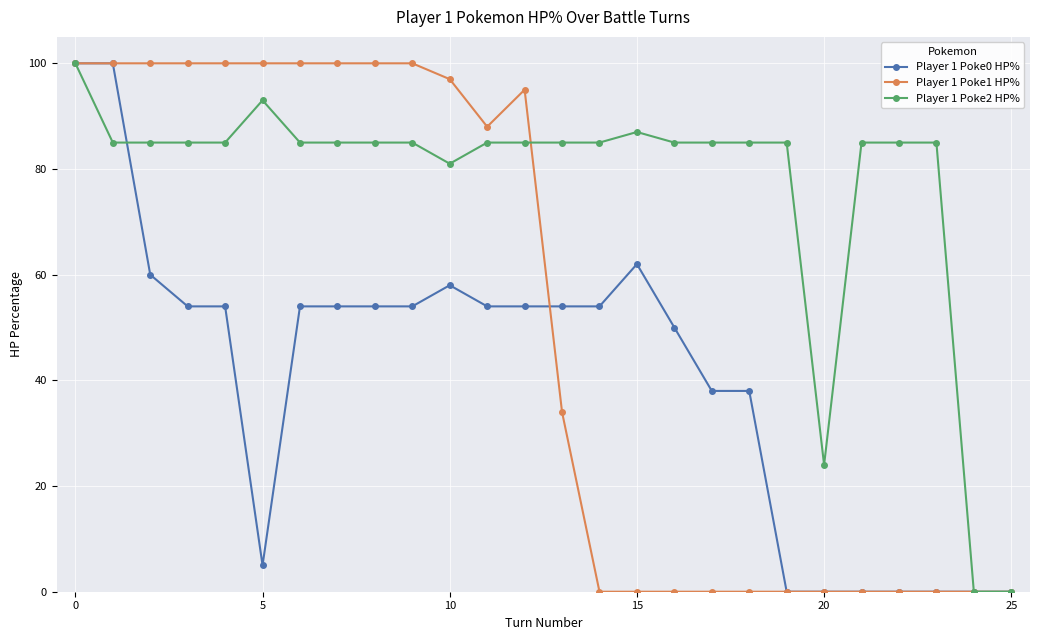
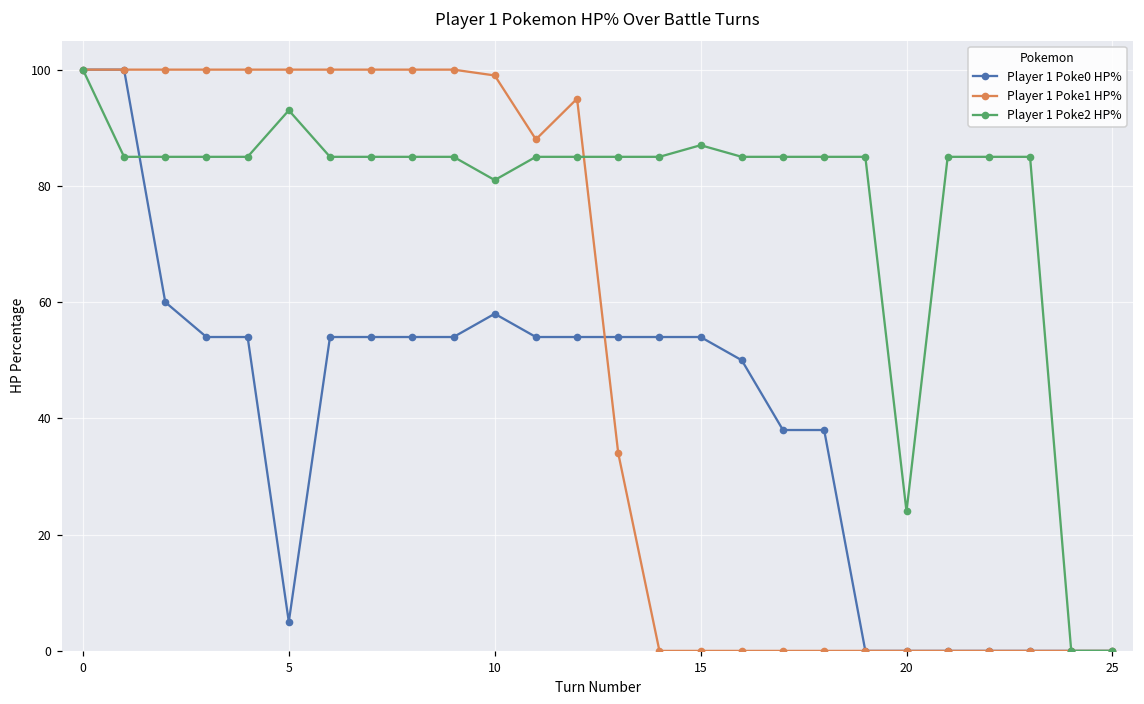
Player 1 Poke1 HP%, 10: 97 -> 99
Player 1 Poke0 HP%, 15: 62 -> 54
